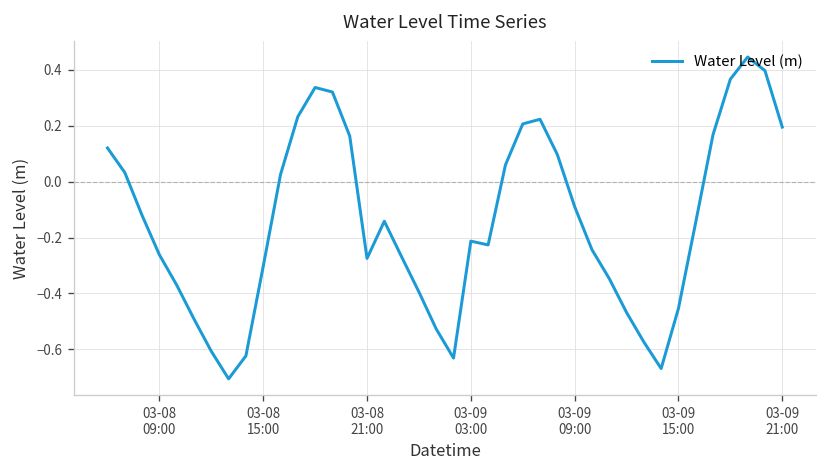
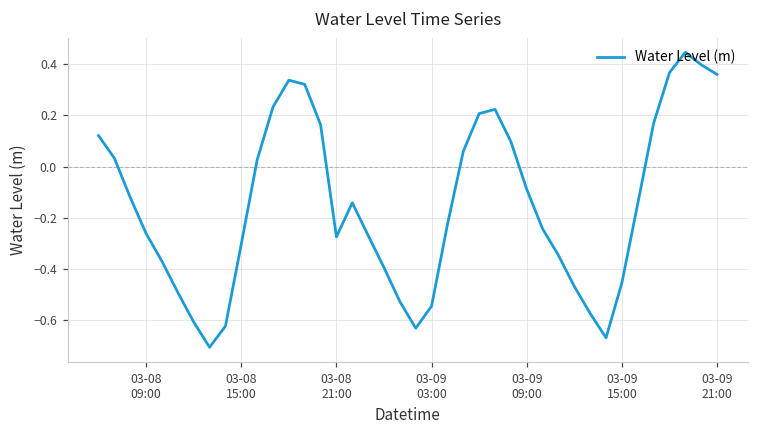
03-09 03:00: -0.21 -> -0.54
03-09 21:00: 0.20 -> 0.36
